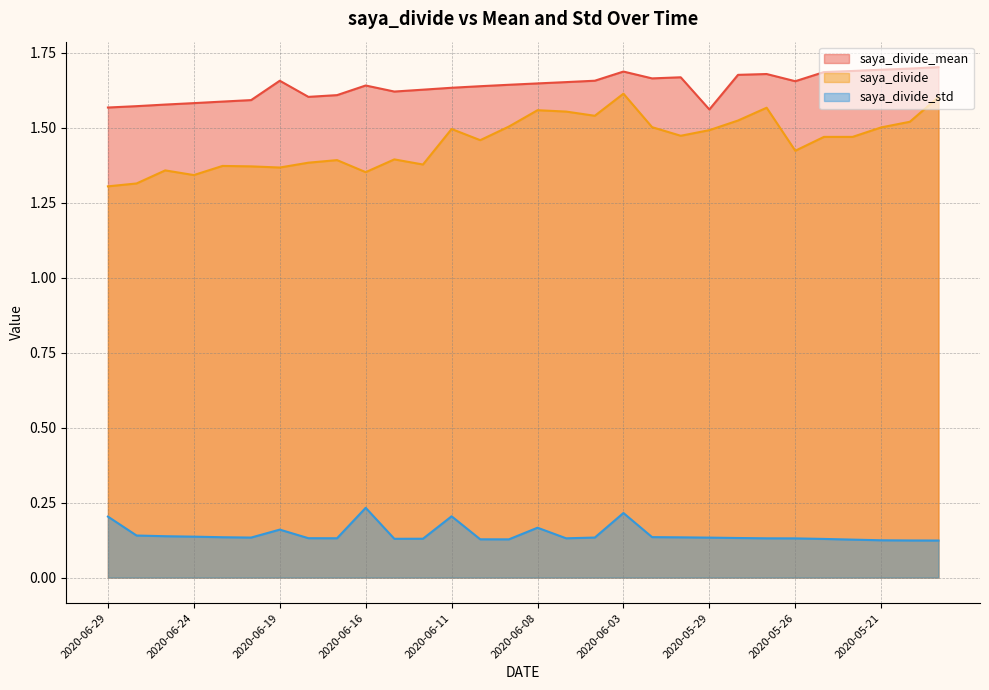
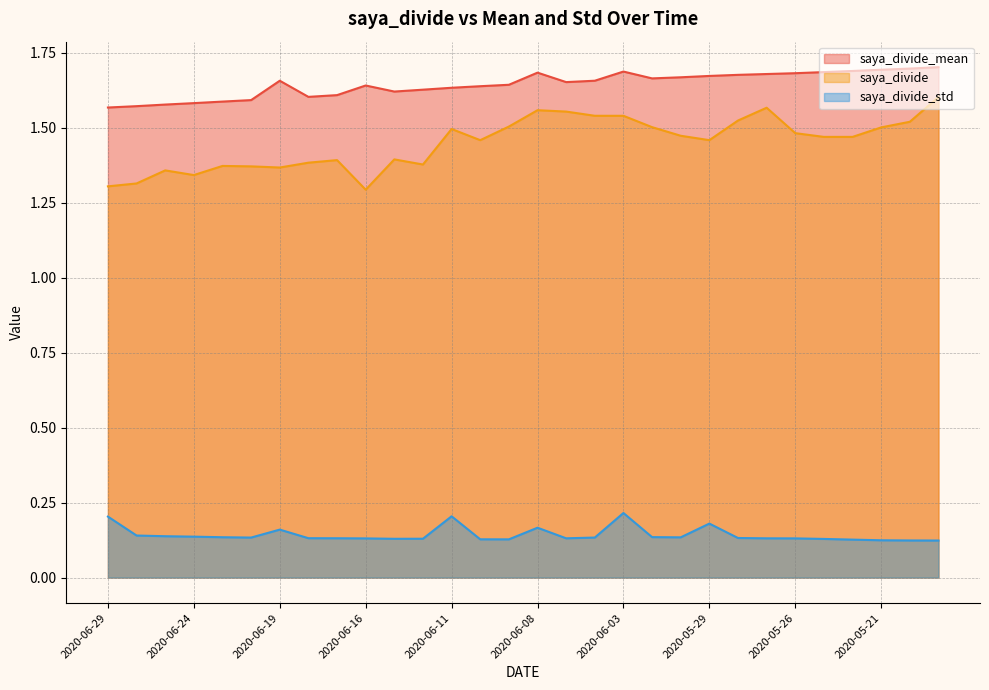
saya_divide, 2020-06-16: 1.35 -> 1.29
saya_divide_std, 2020-06-16: 0.23 -> 0.13
saya_divide_mean, 2020-06-08: 1.65 -> 1.68
saya_divide, 2020-06-03: 1.61 -> 1.54
saya_divide_mean, 2020-05-29: 1.56 -> 1.67
saya_divide, 2020-05-29: 1.49 -> 1.46
saya_divide_std, 2020-05-29: 0.13 -> 0.18
saya_divide_mean, 2020-05-26: 1.65 -> 1.68
saya_divide, 2020-05-26: 1.42 -> 1.48
